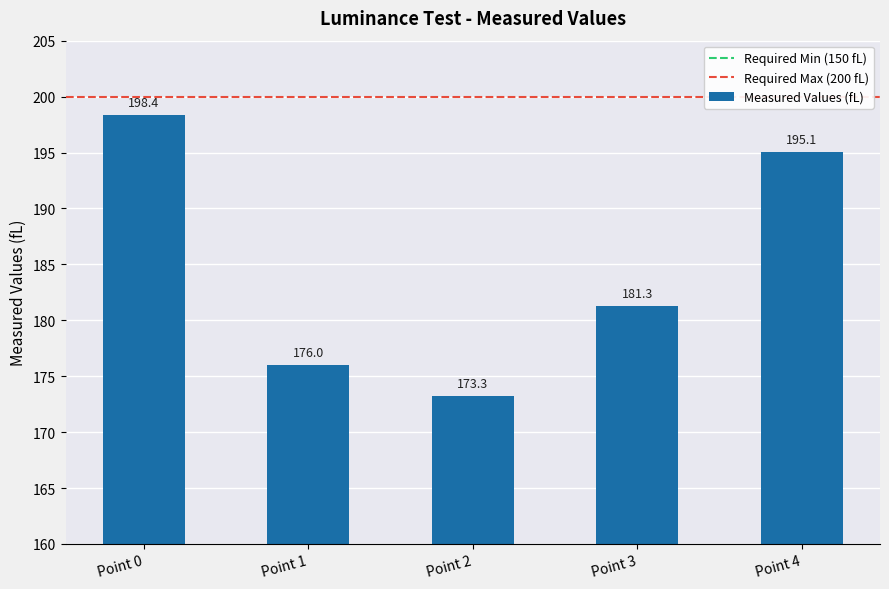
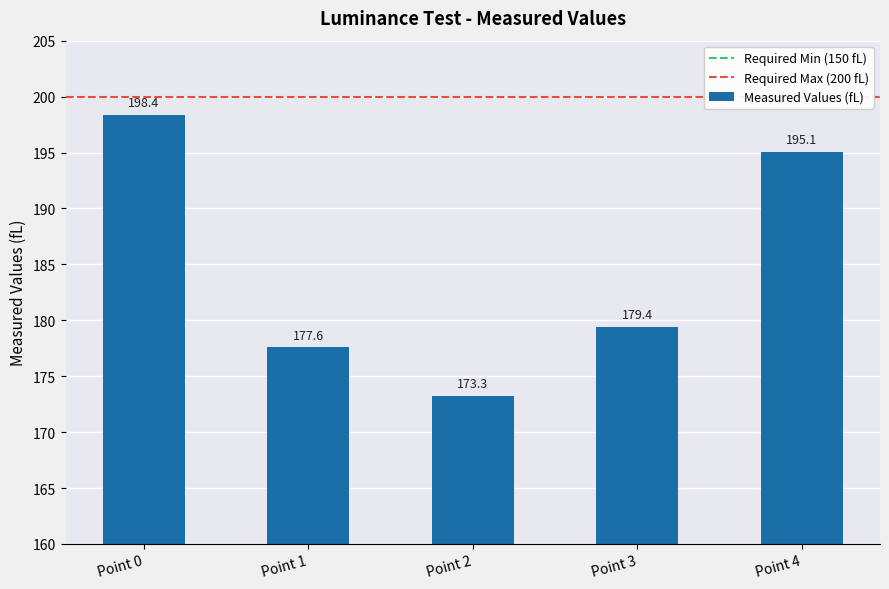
Point 1: 176.0 -> 177.6
Point 3: 181.3 -> 179.4
